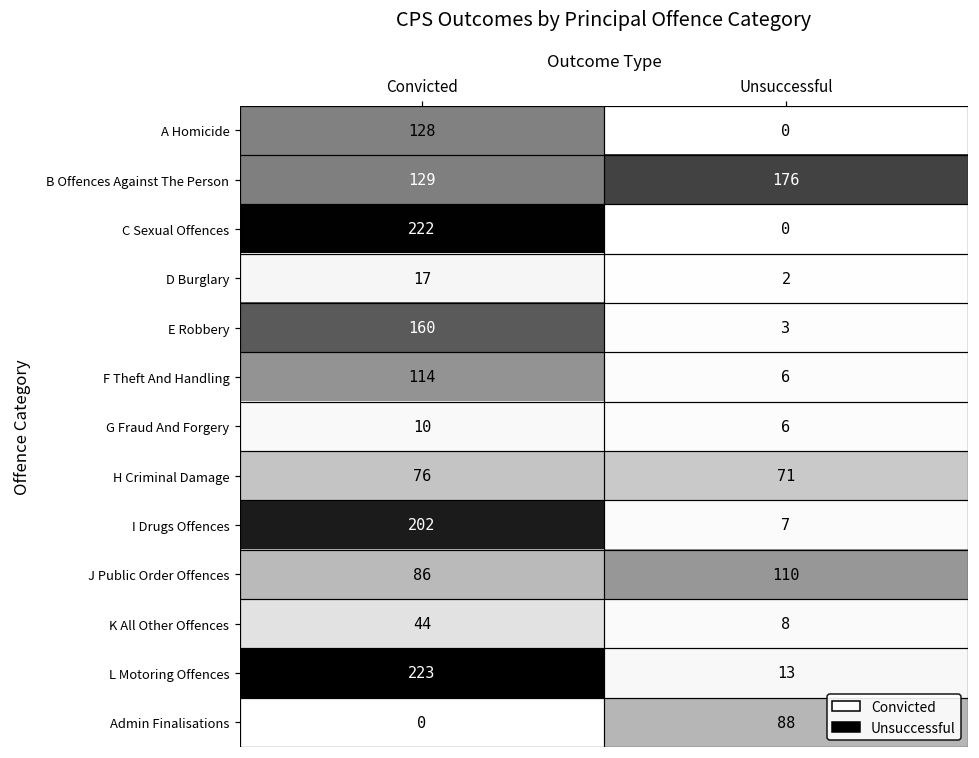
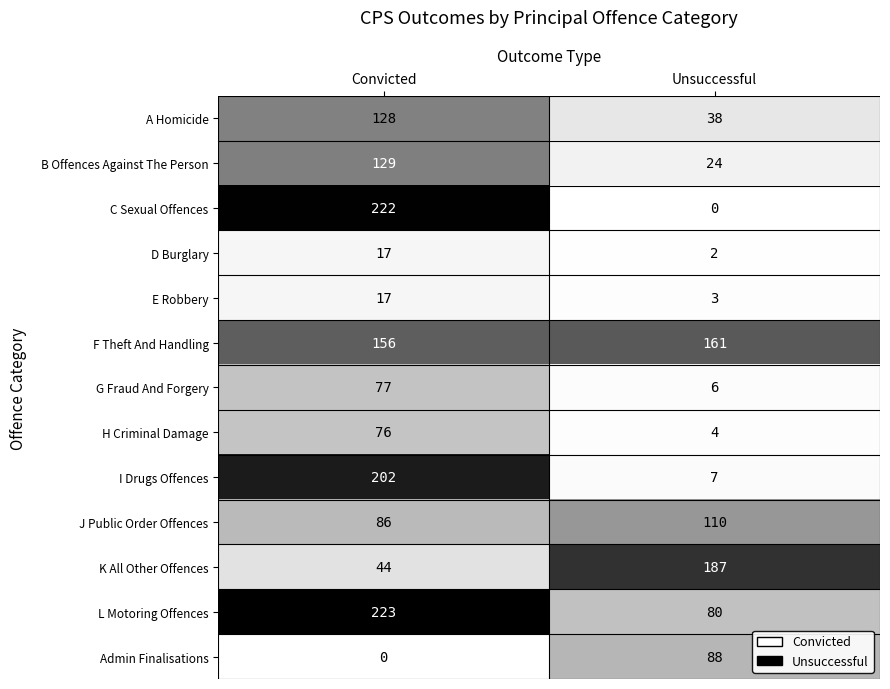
A Homicide, Unsuccessful: 0 -> 38
B Offences Against The Person, Unsuccessful: 176 -> 24
E Robbery, Convicted: 160 -> 17
F Theft And Handling, Convicted: 114 -> 156
F Theft And Handling, Unsuccessful: 6 -> 161
G Fraud And Forgery, Convicted: 10 -> 77
H Criminal Damage, Unsuccessful: 71 -> 4
K All Other Offences, Unsuccessful: 8 -> 187
L Motoring Offences, Unsuccessful: 13 -> 80
